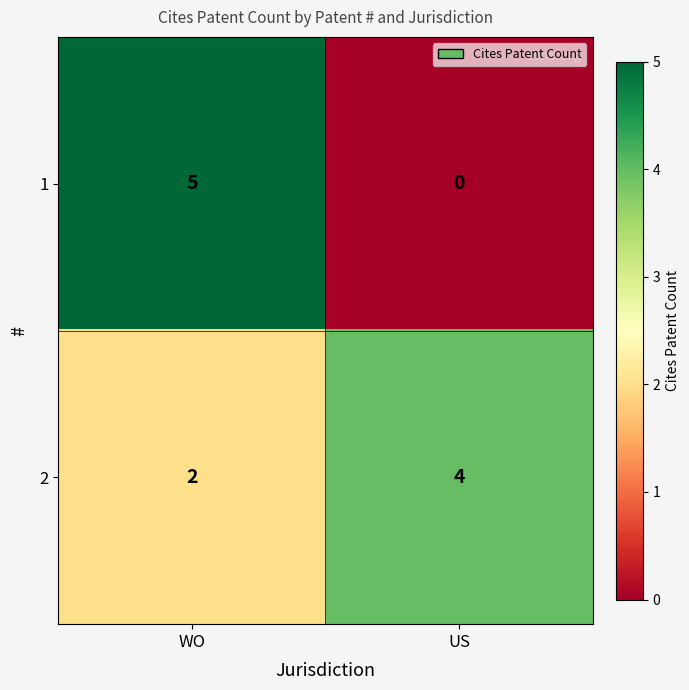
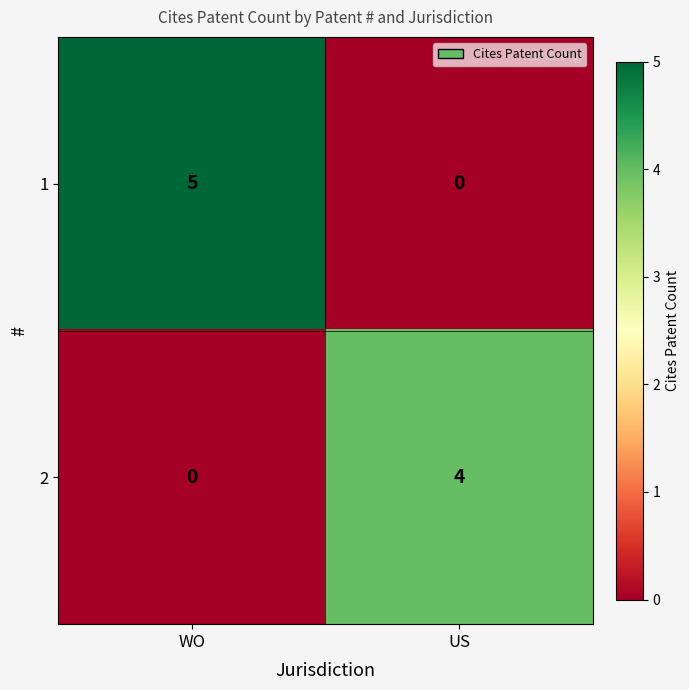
2, WO: 2 -> 0
